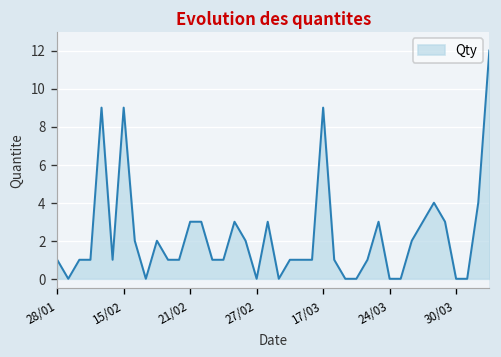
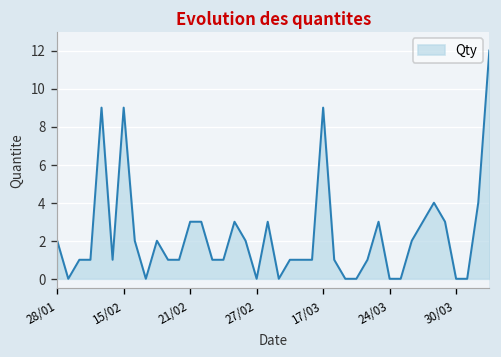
28/01: 1 -> 2
